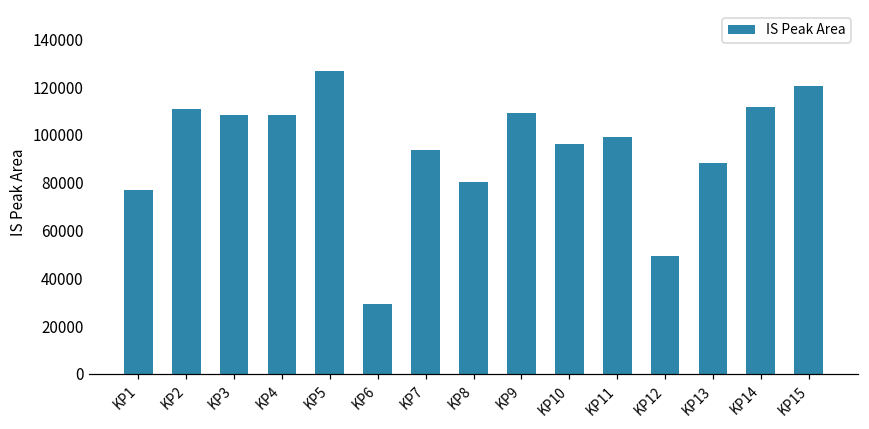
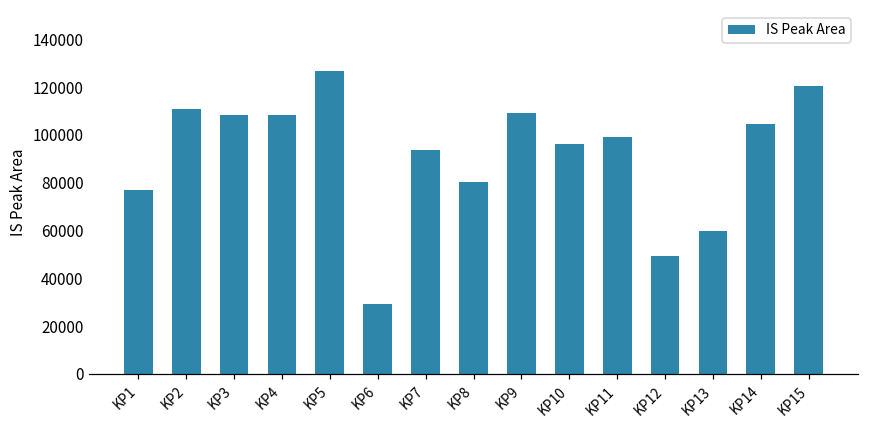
KP13: 88000 -> 60000
KP14: 111000 -> 105000
